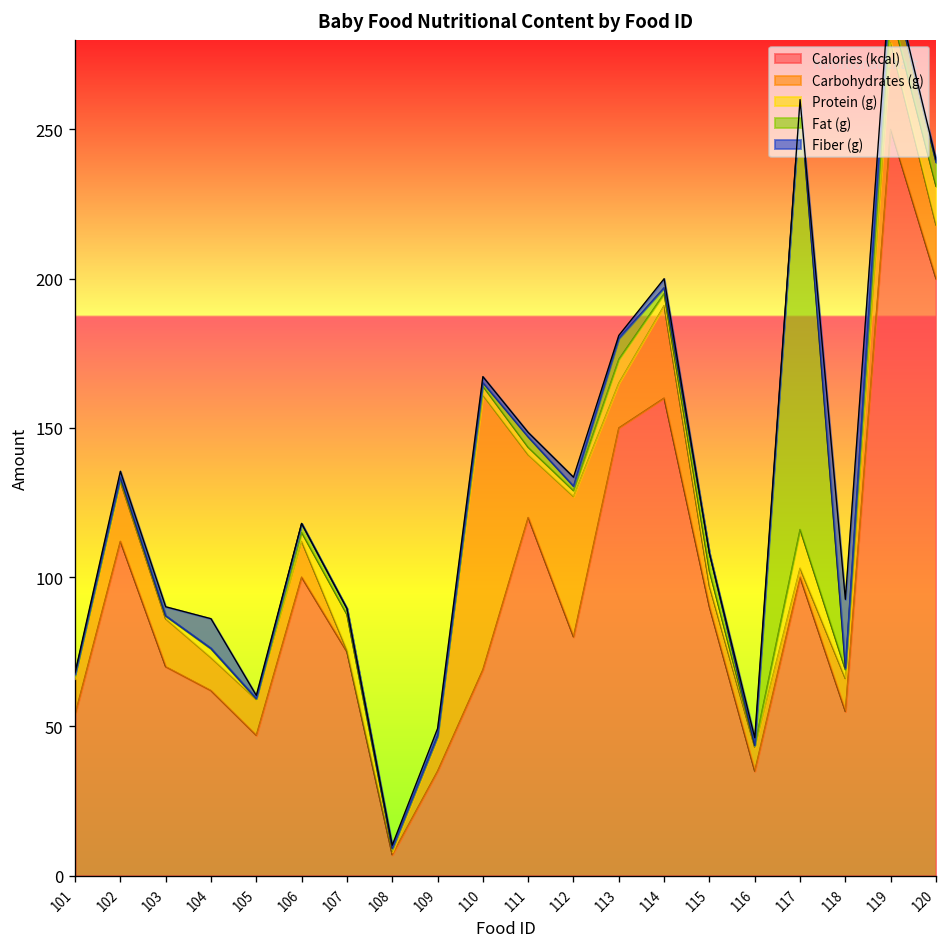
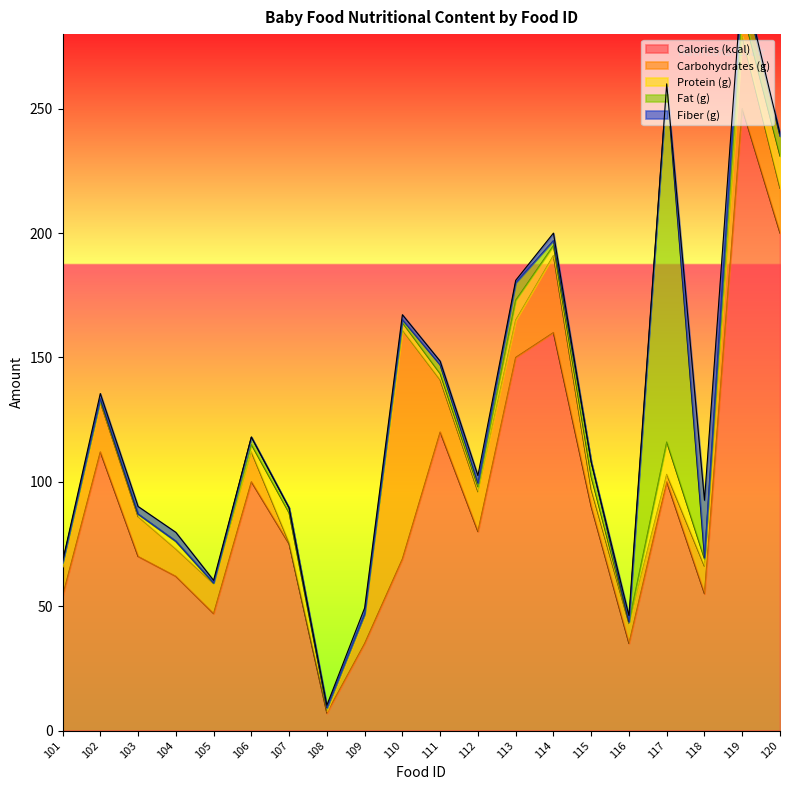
Fiber (g), 104: 10 -> 4
Carbohydrates (g), 112: 47 -> 16
